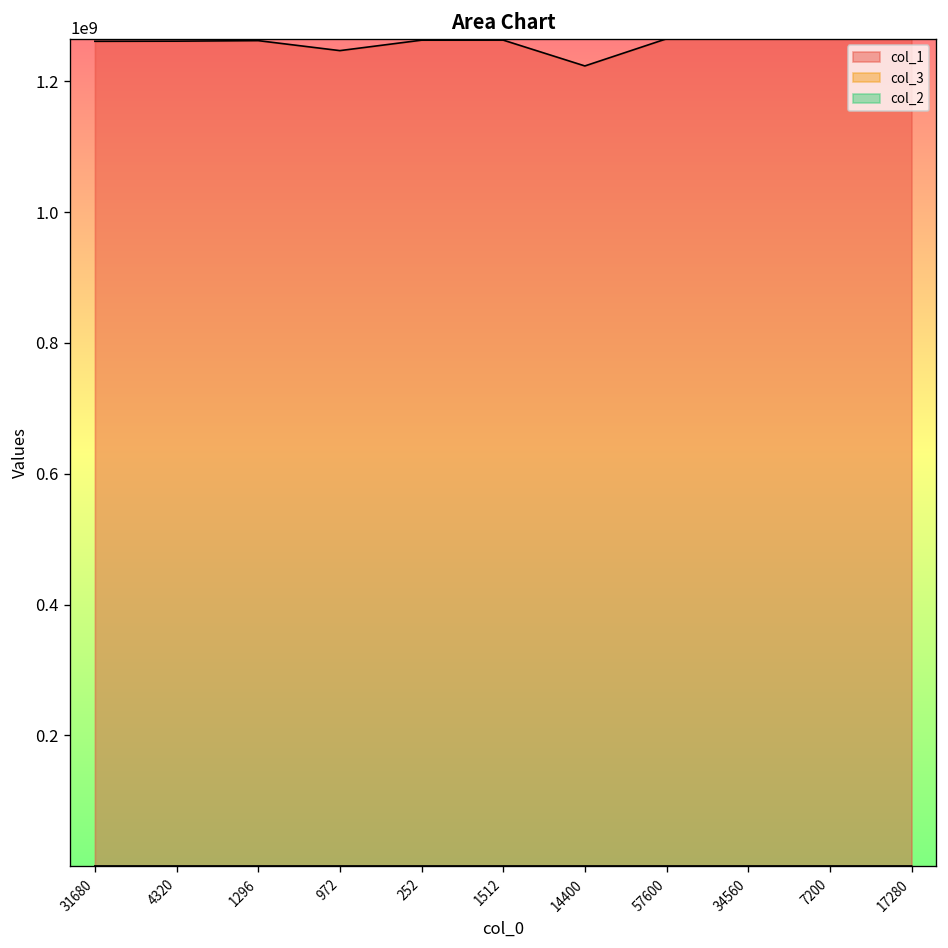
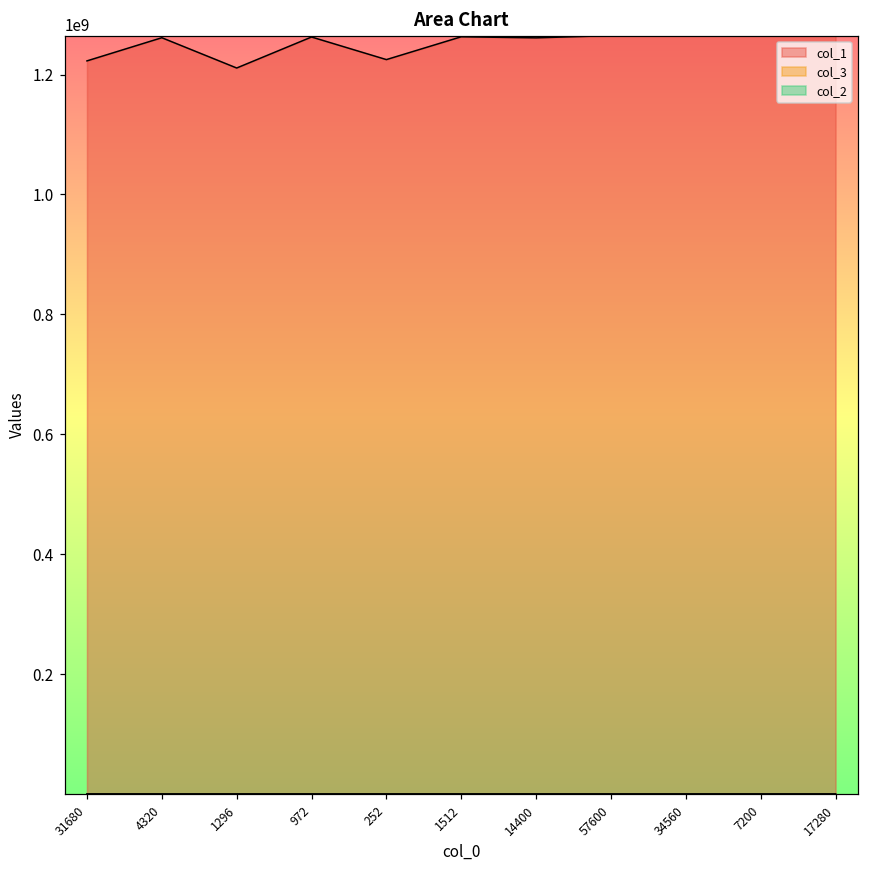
col_1, 31680: 1260000000 -> 1220000000
col_1, 1296: 1260000000 -> 1210000000
col_1, 972: 1250000000 -> 1260000000
col_1, 252: 1260000000 -> 1220000000
col_1, 14400: 1220000000 -> 1260000000
